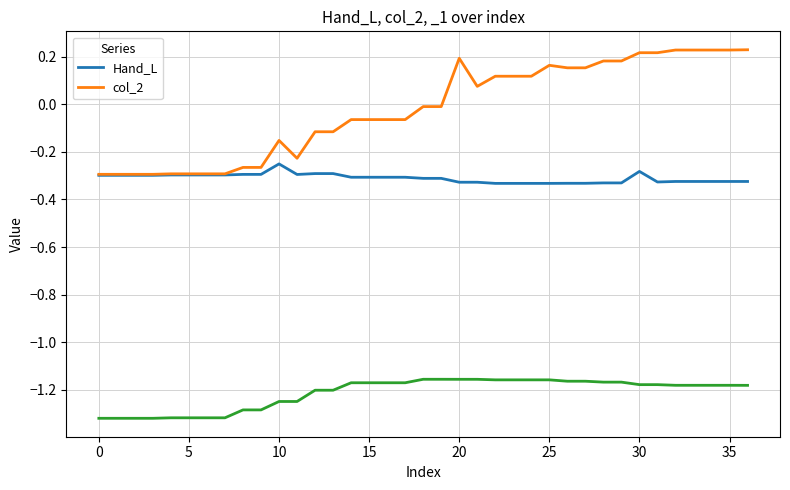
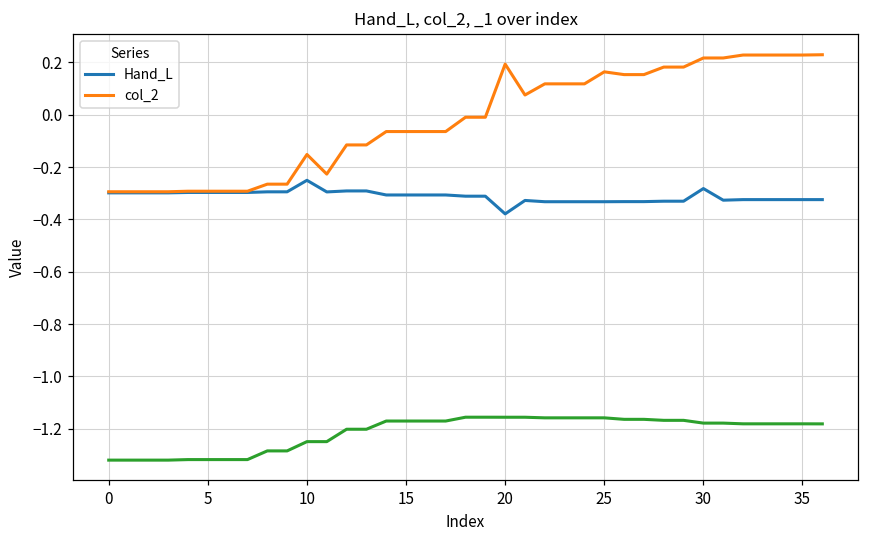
Hand_L, 20: -0.33 -> -0.38
